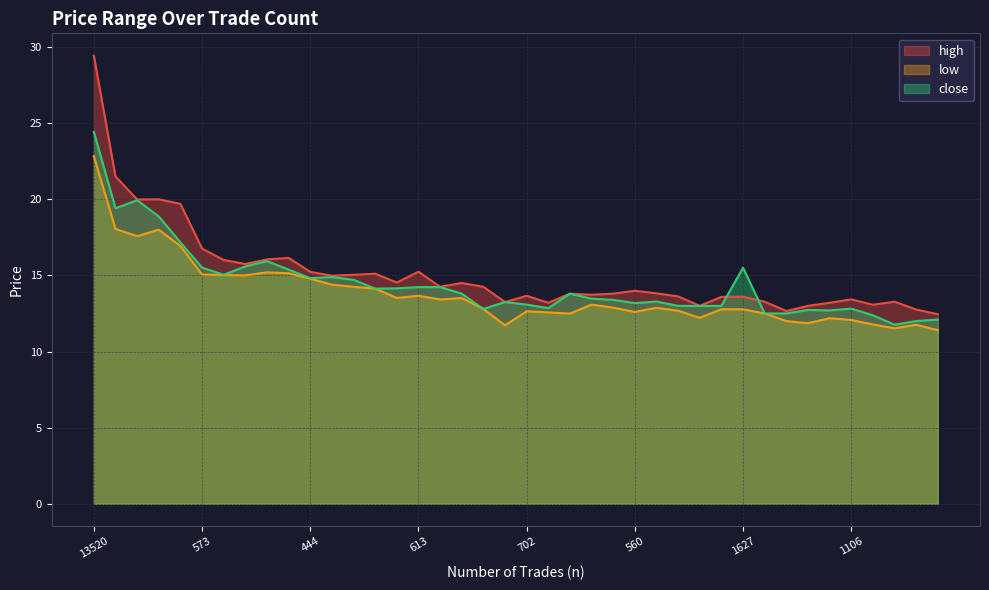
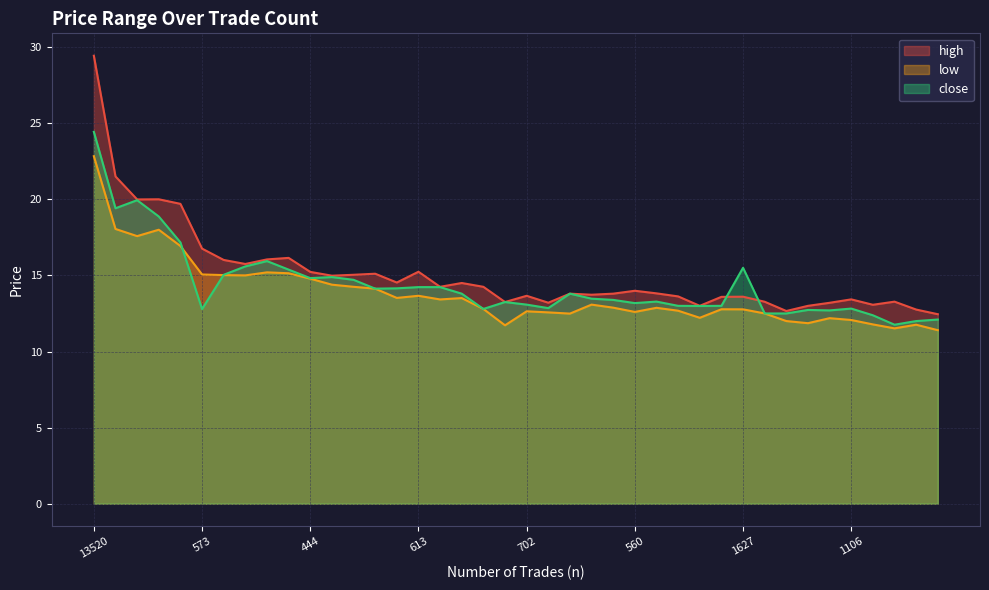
close, 573: 15.5 -> 12.8
